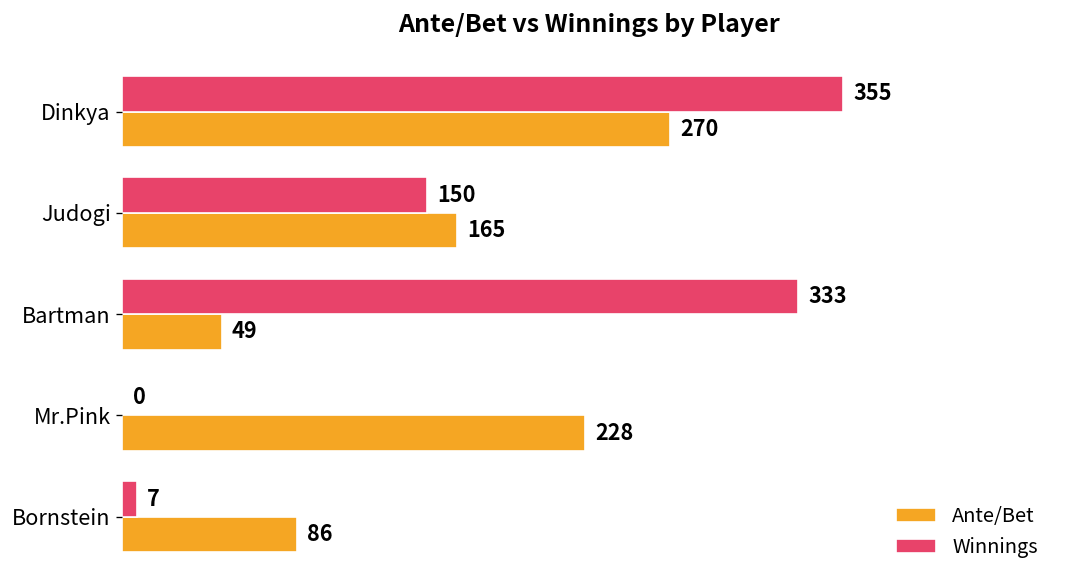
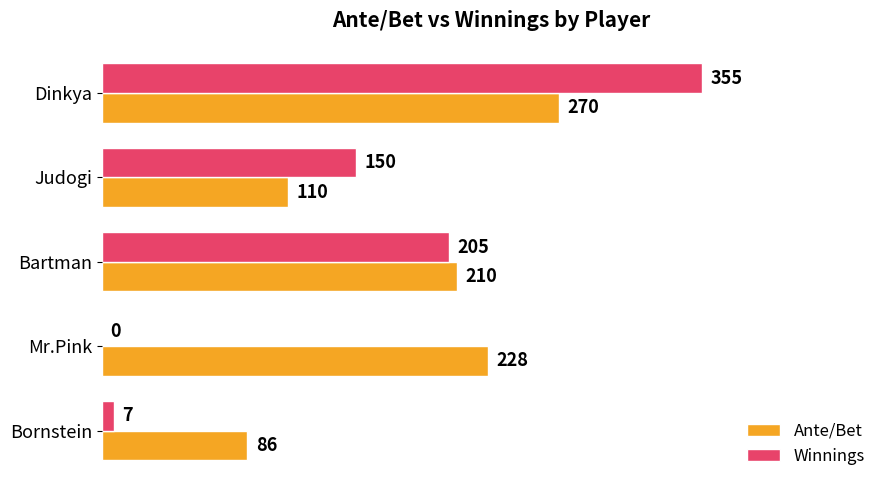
Ante/Bet, Judogi: 165 -> 110
Winnings, Bartman: 333 -> 205
Ante/Bet, Bartman: 49 -> 210
